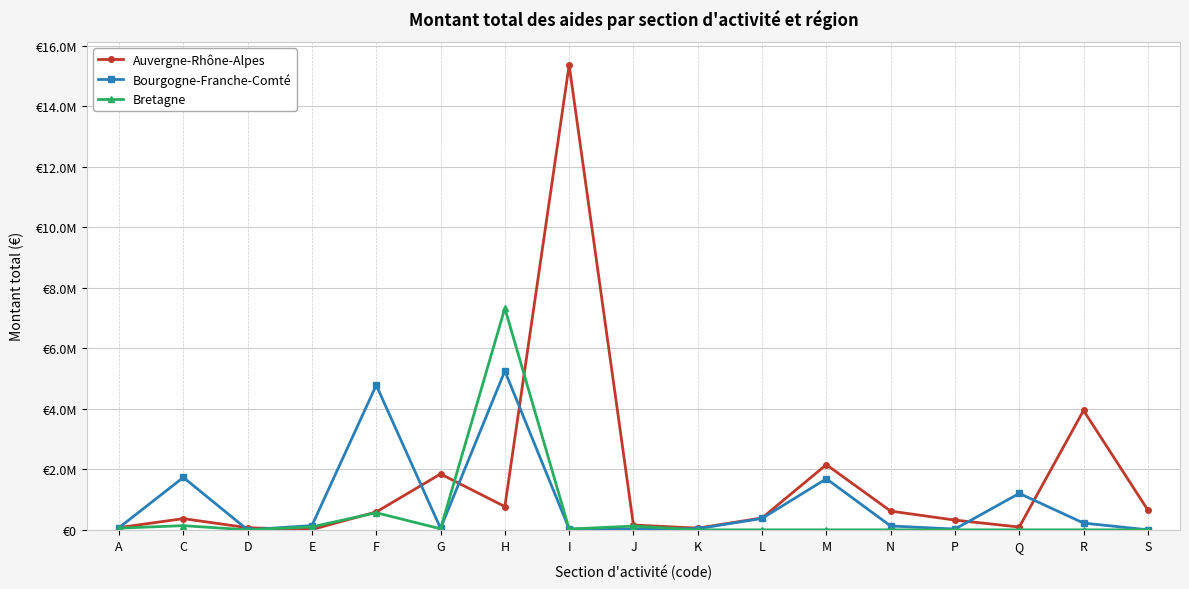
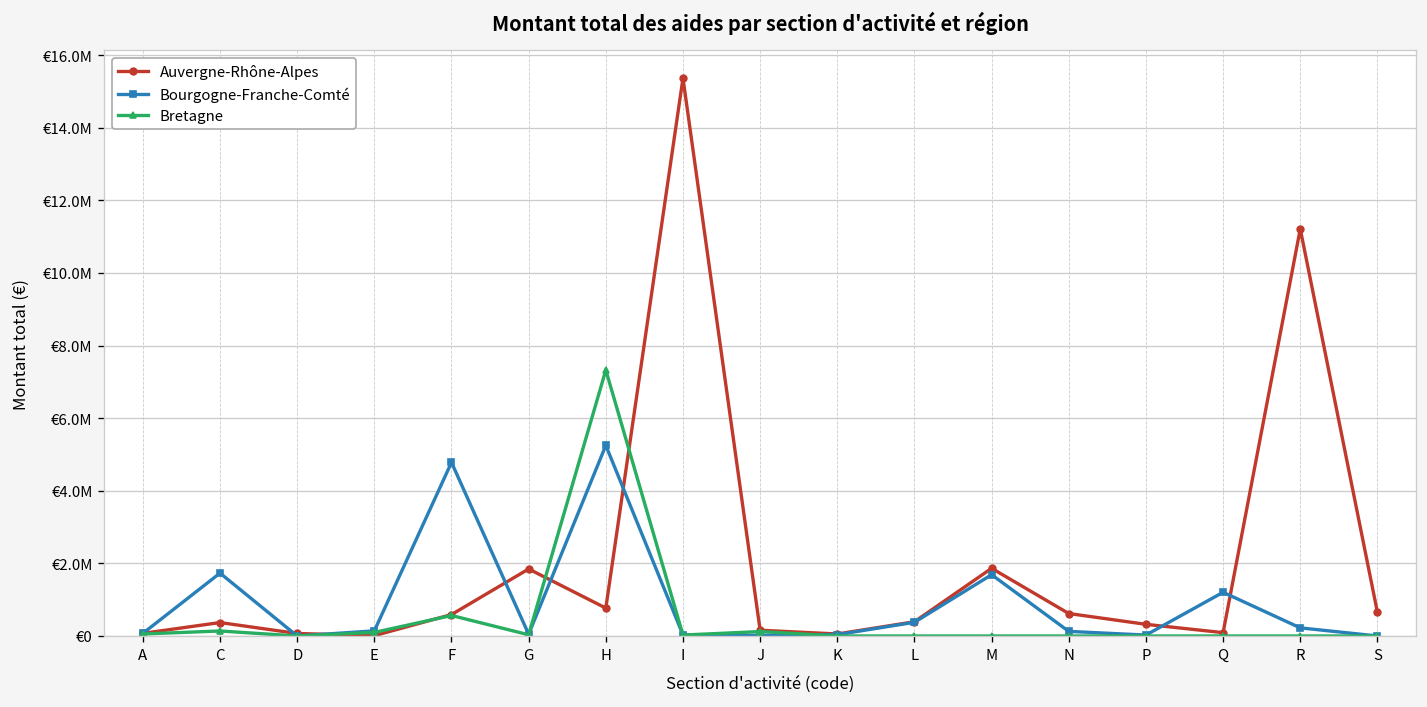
Auvergne-Rhône-Alpes, M: €2200000 -> €1900000
Auvergne-Rhône-Alpes, R: €3900000 -> €11200000
